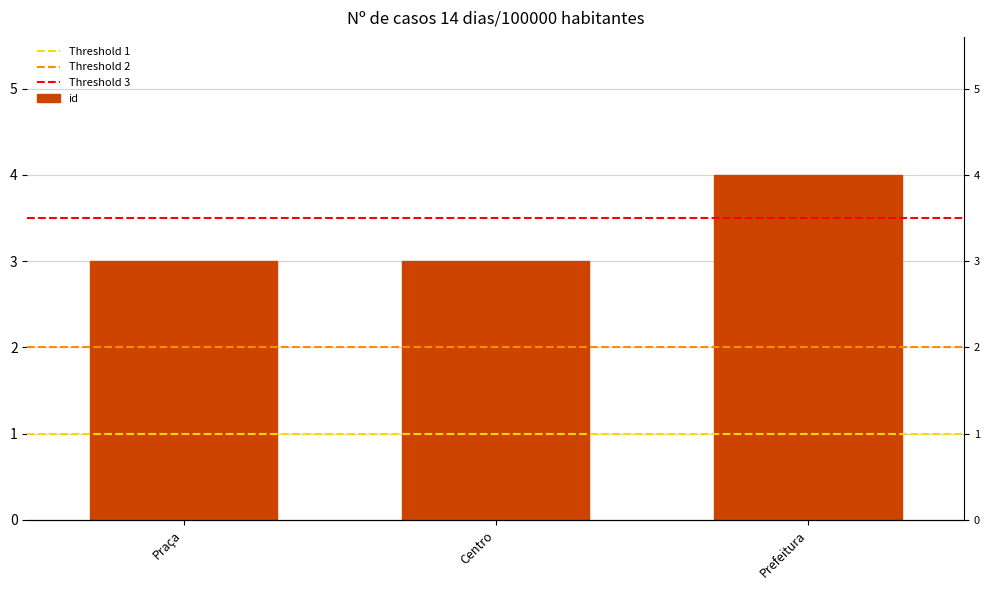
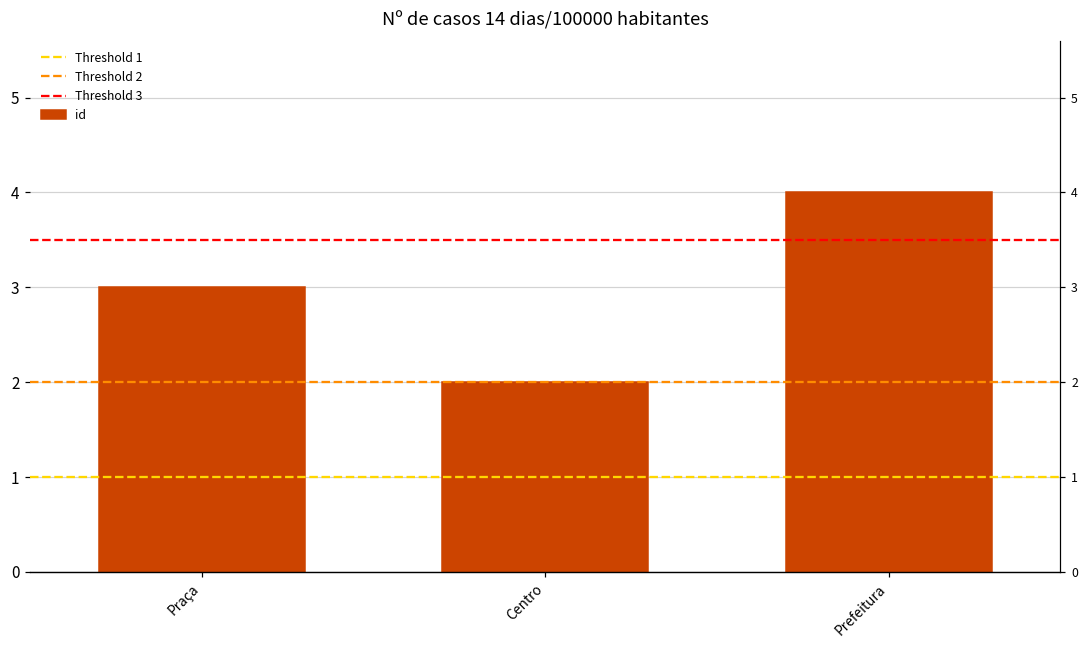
Centro: 3 -> 2
